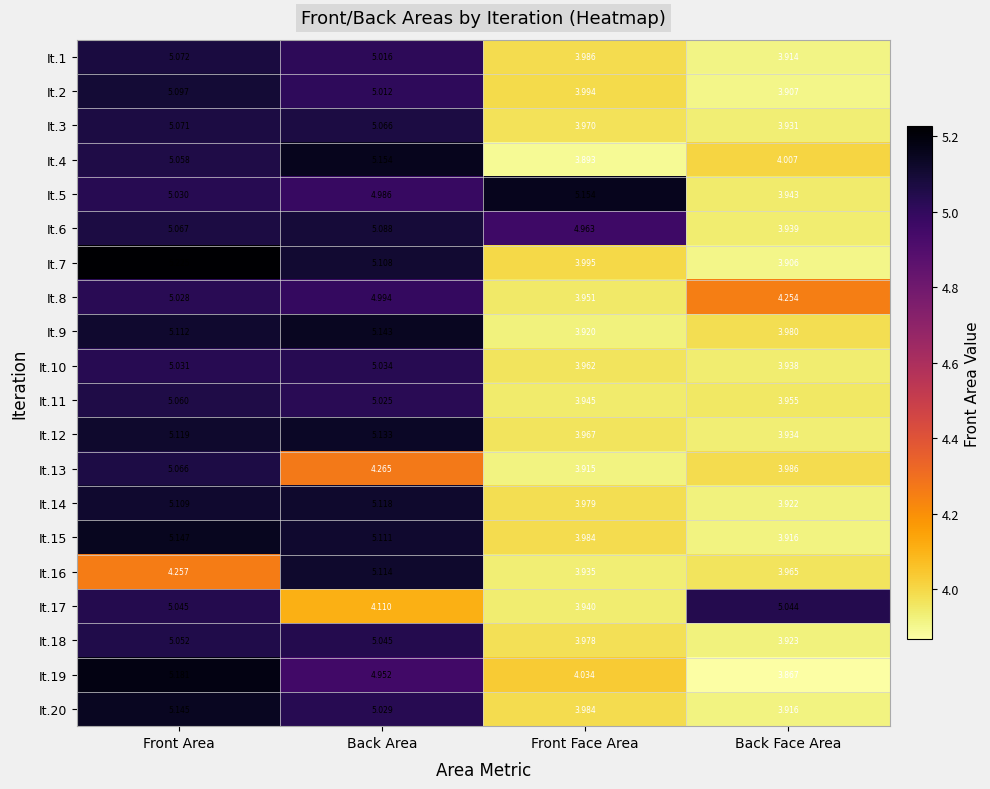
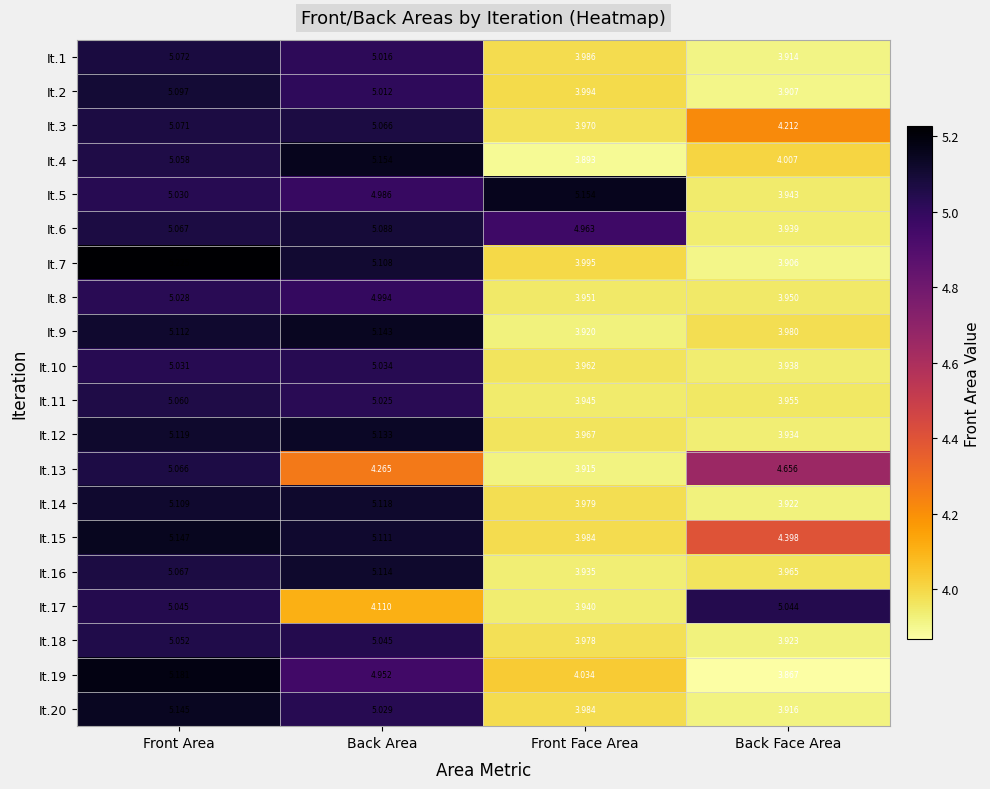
It.3, Back Face Area: 3.931 -> 4.212
It.8, Back Face Area: 4.254 -> 3.950
It.13, Back Face Area: 3.986 -> 4.656
It.15, Back Face Area: 3.916 -> 4.398
It.16, Front Area: 4.257 -> 5.067
